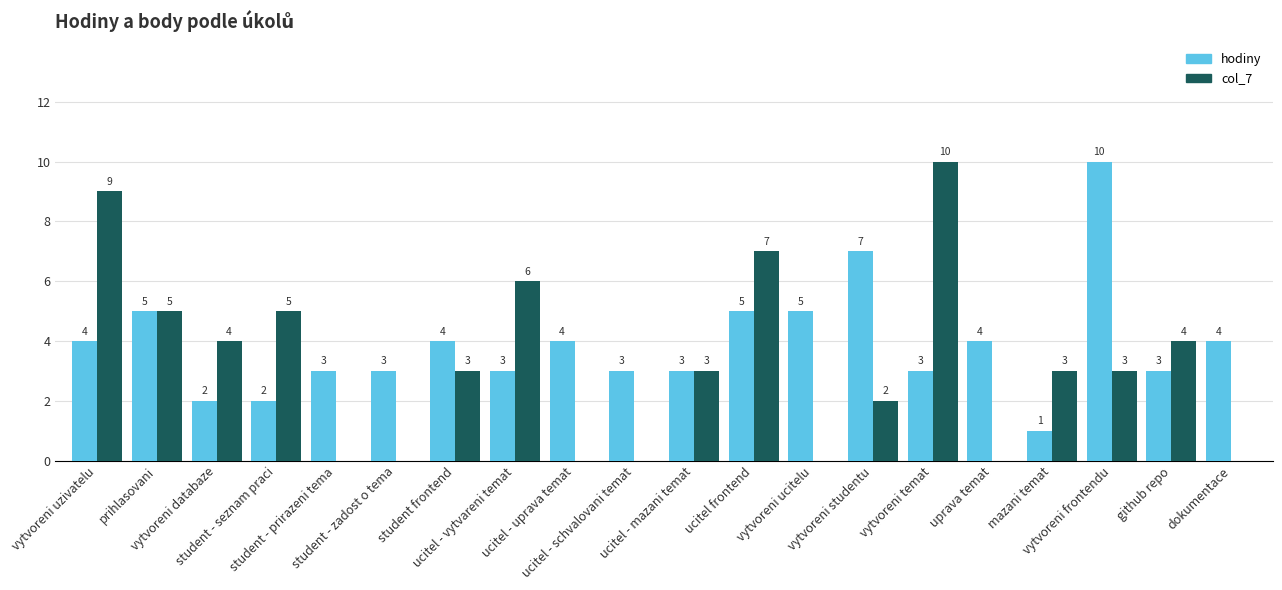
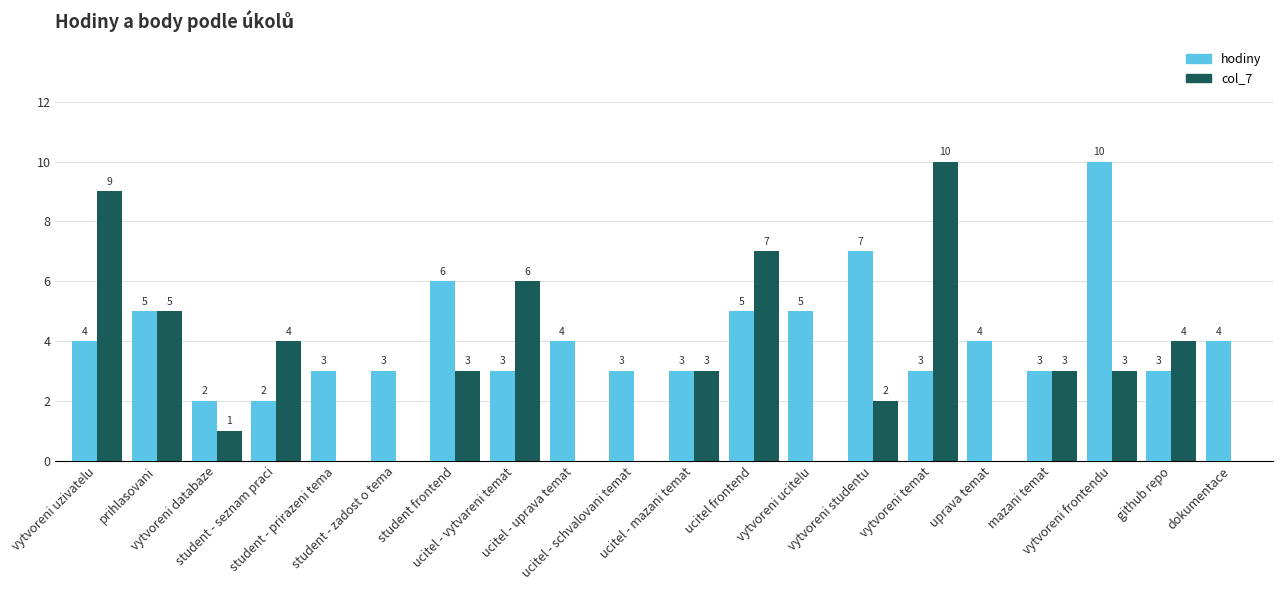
col_7, vytvoreni databaze: 4 -> 1
col_7, student - seznam praci: 5 -> 4
hodiny, student frontend: 4 -> 6
hodiny, mazani temat: 1 -> 3
